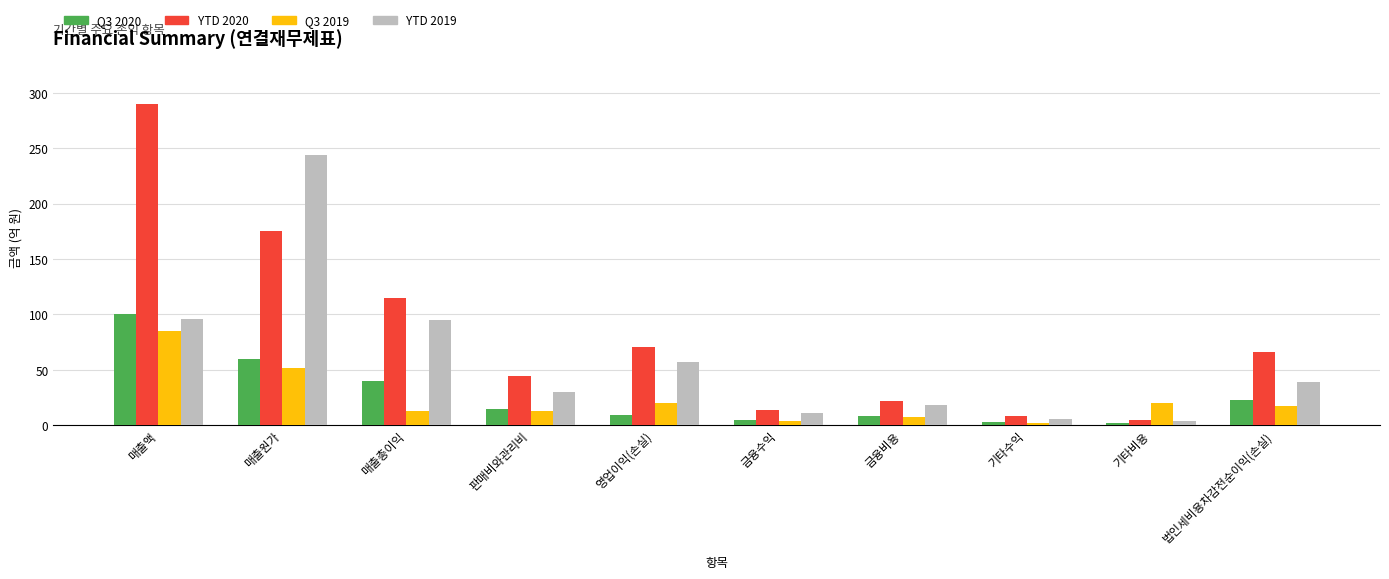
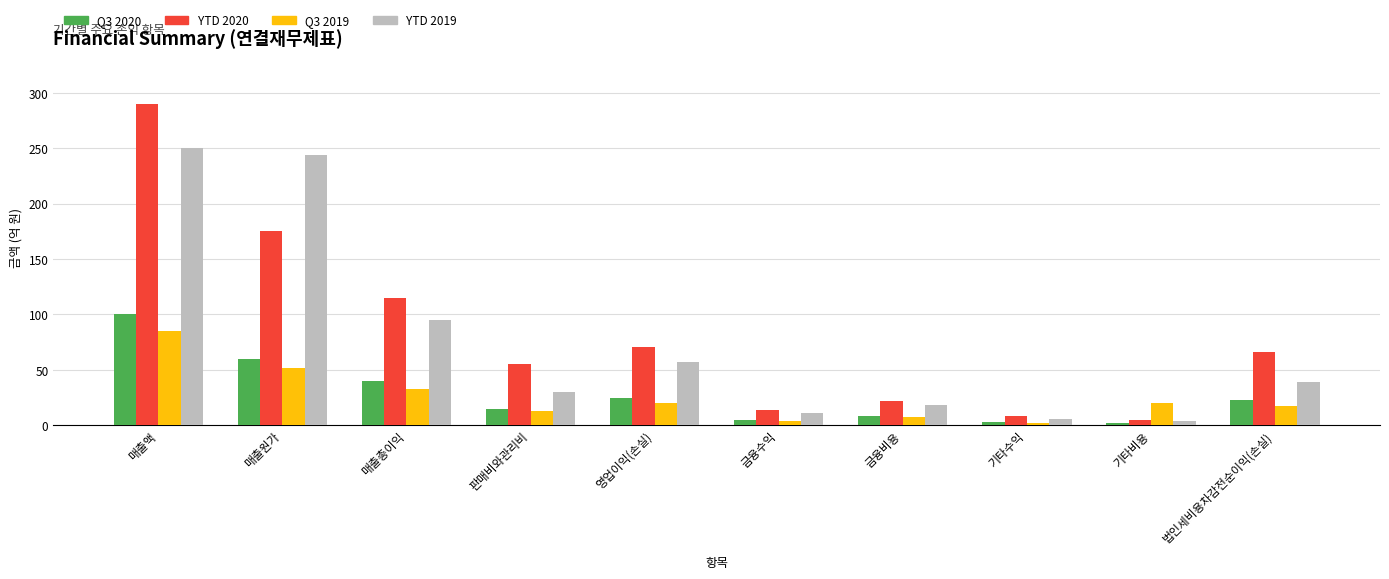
YTD 2019, 매출액: 96 -> 250
Q3 2019, 매출총이익: 13 -> 33
YTD 2020, 판매비와관리비: 44 -> 55
Q3 2020, 영업이익(손실): 9 -> 25
